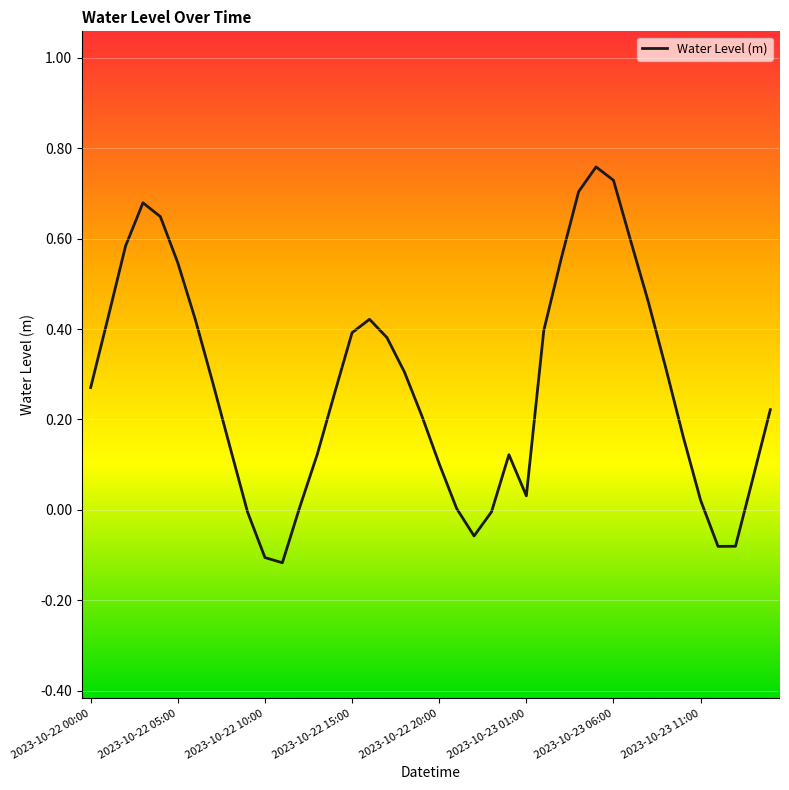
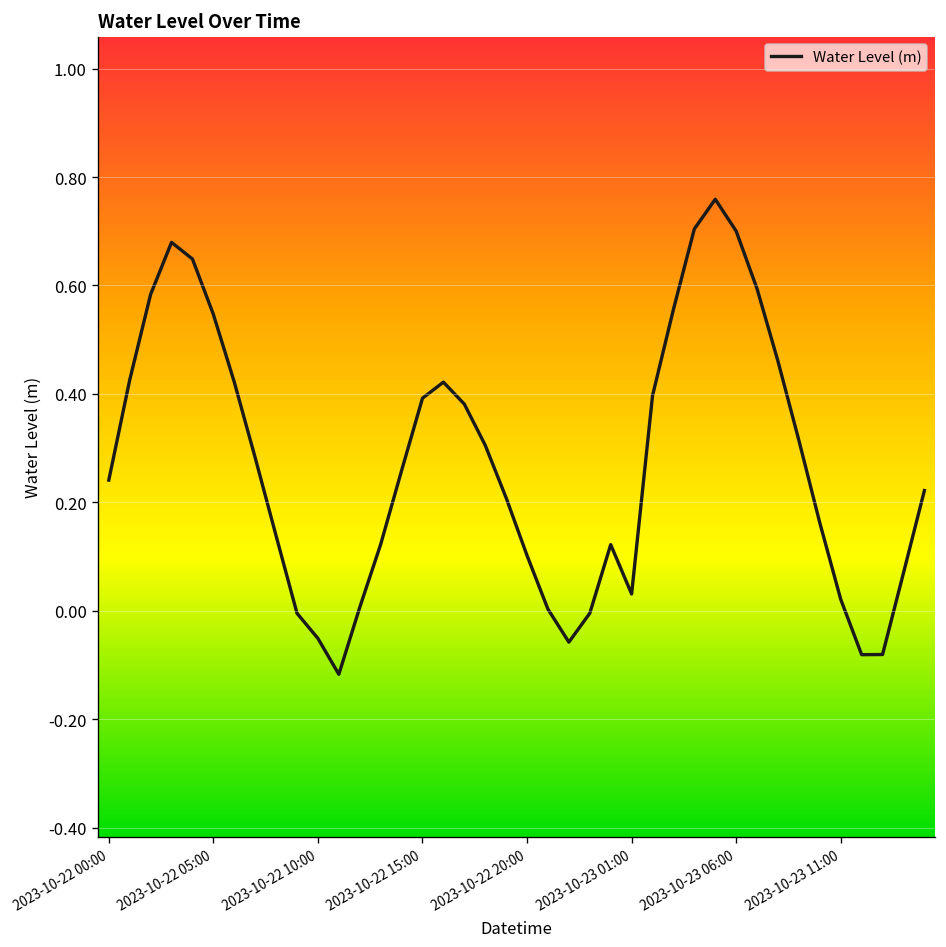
2023-10-22 00:00: 0.27 -> 0.24
2023-10-22 10:00: -0.11 -> -0.05
2023-10-23 06:00: 0.73 -> 0.70
